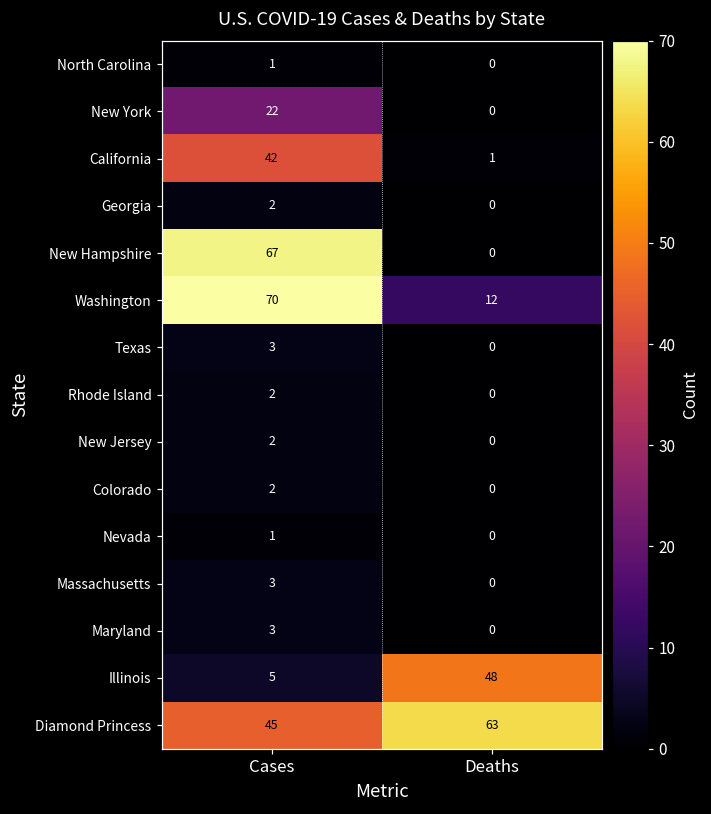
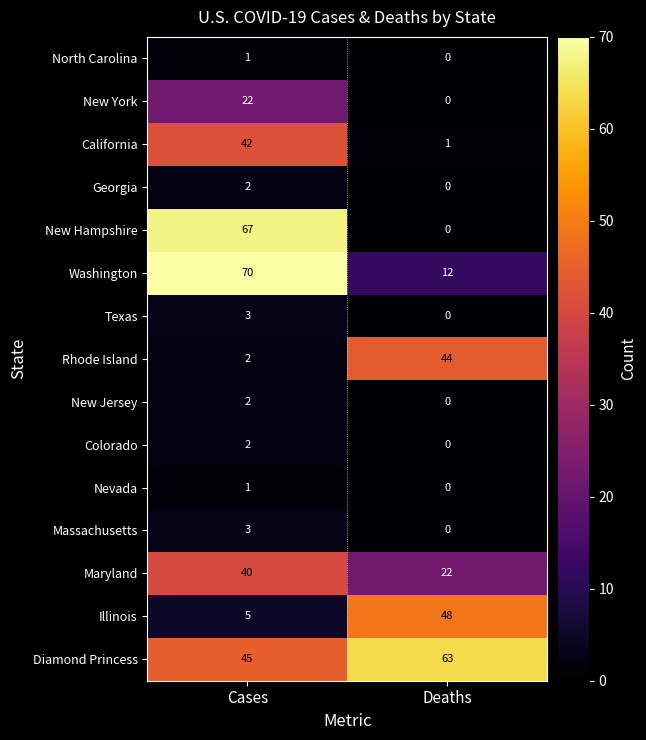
Rhode Island, Deaths: 0 -> 44
Maryland, Cases: 3 -> 40
Maryland, Deaths: 0 -> 22
